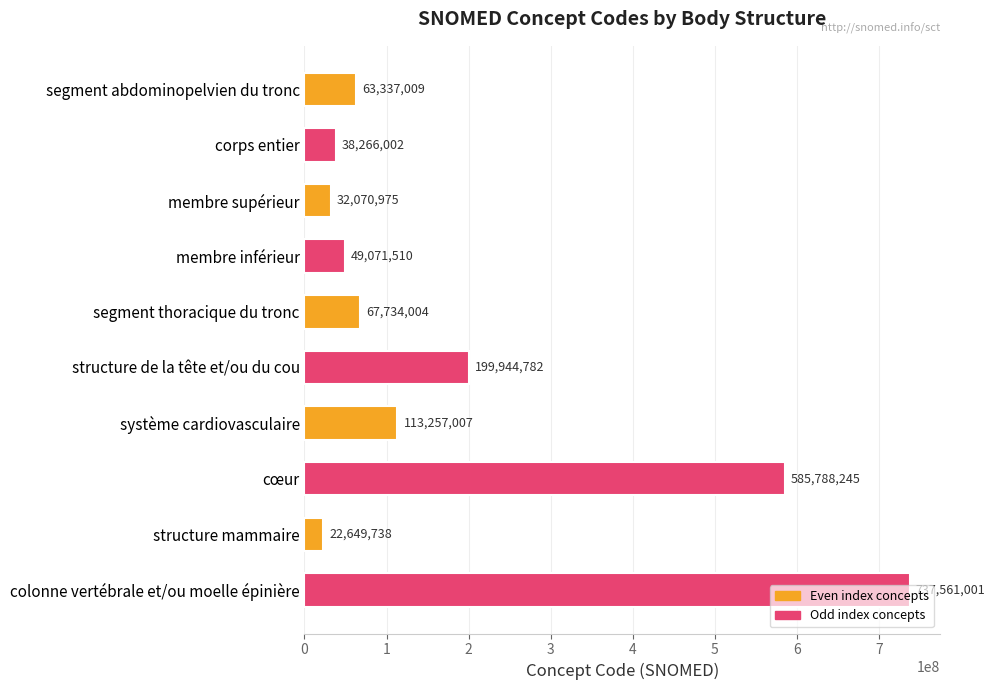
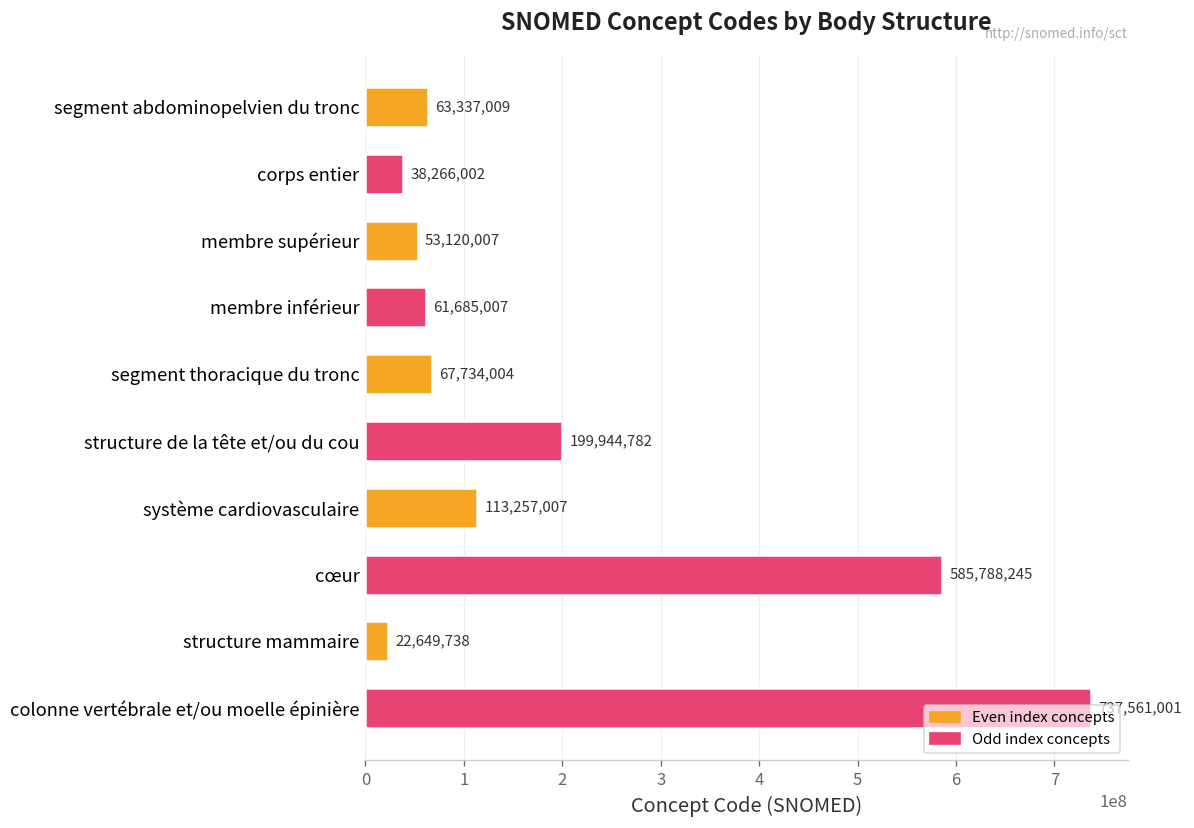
membre supérieur: 32,070,975 -> 53,120,007
membre inférieur: 49,071,510 -> 61,685,007
